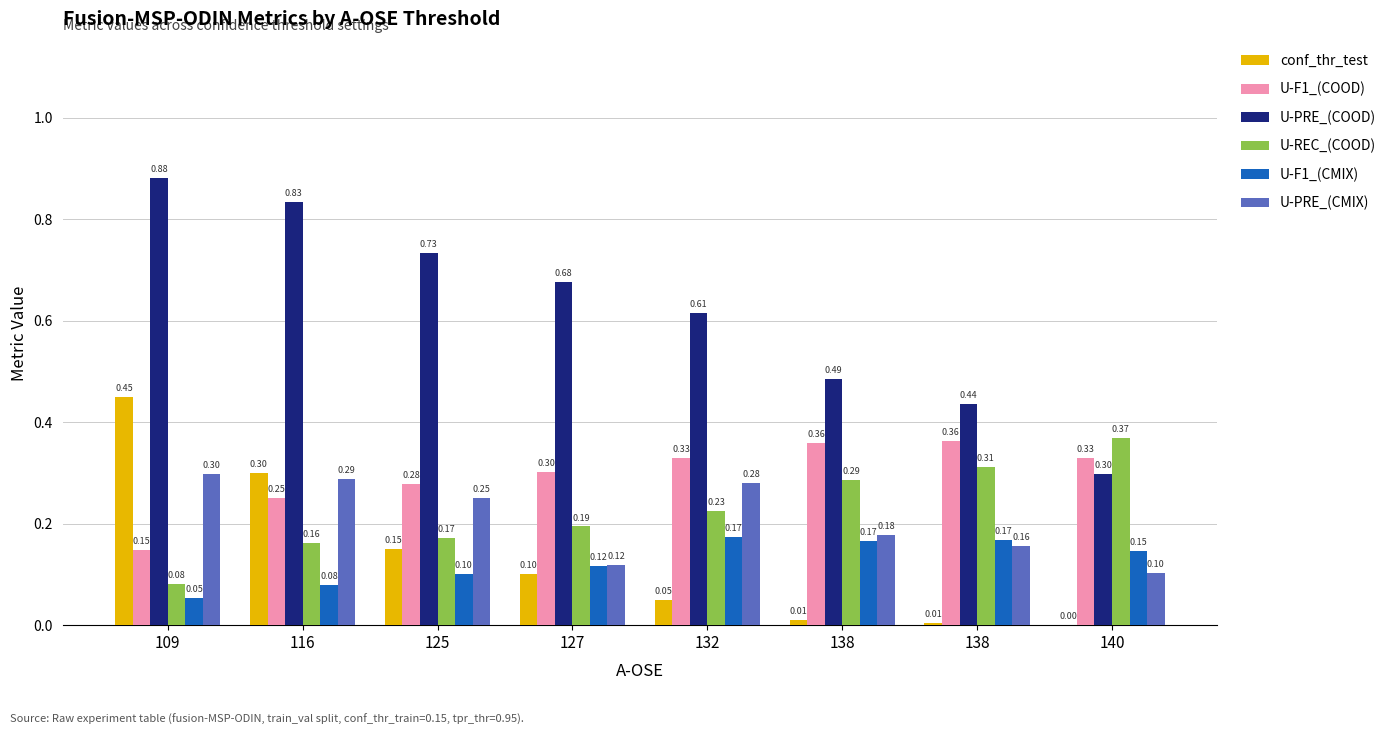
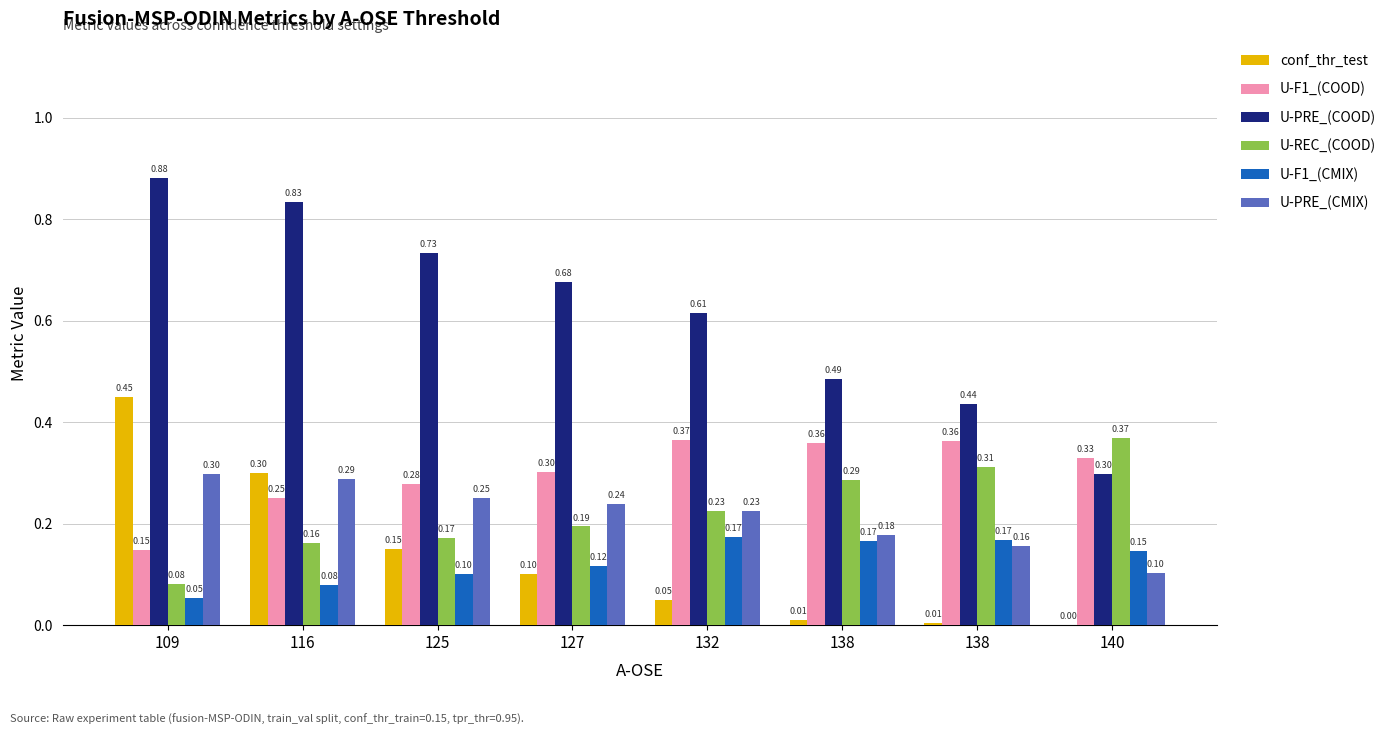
U-PRE_(CMIX), 127: 0.12 -> 0.24
U-F1_(COOD), 132: 0.33 -> 0.37
U-PRE_(CMIX), 132: 0.28 -> 0.23
